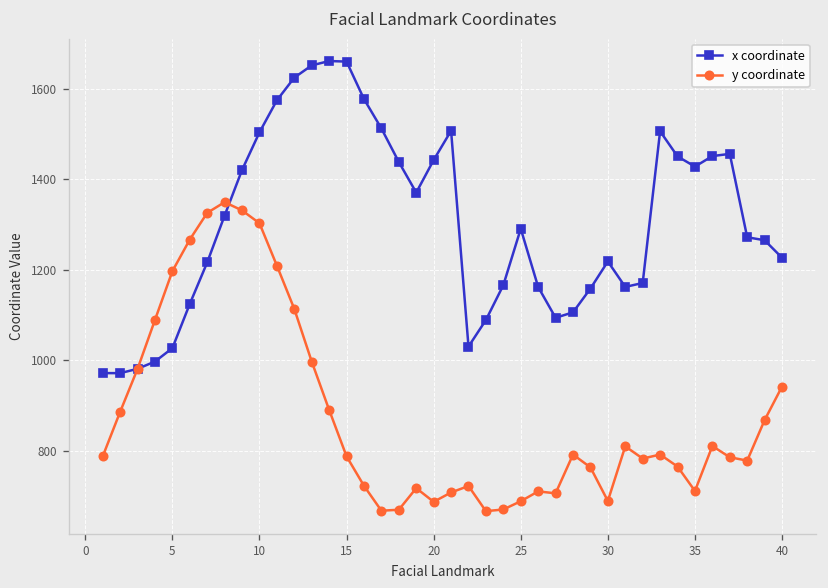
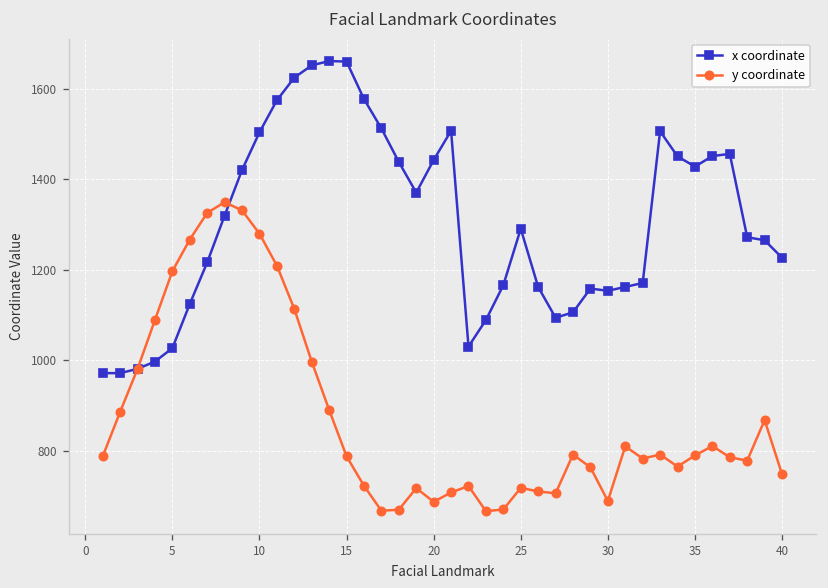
y coordinate, 10: 1300 -> 1280
y coordinate, 25: 690 -> 720
x coordinate, 30: 1220 -> 1150
y coordinate, 35: 710 -> 790
y coordinate, 40: 940 -> 750
